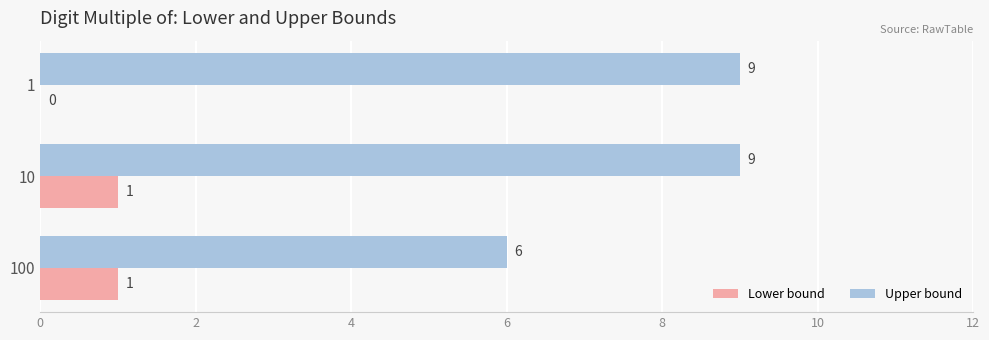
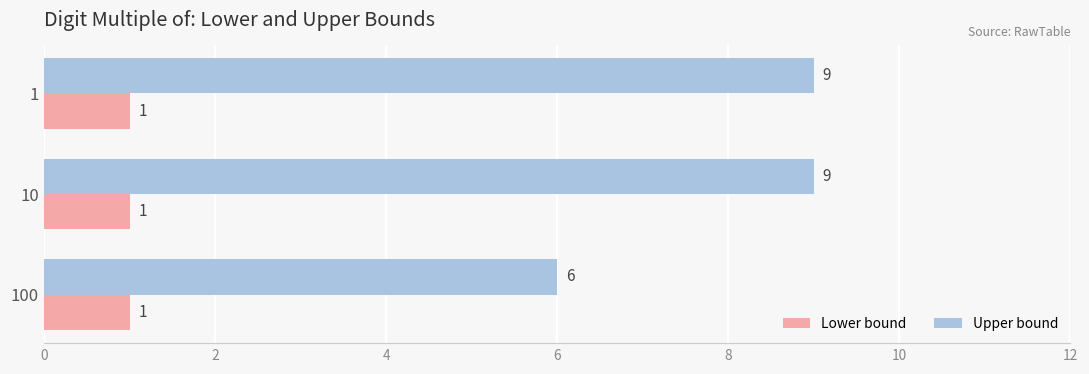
Lower bound, 1: 0 -> 1
